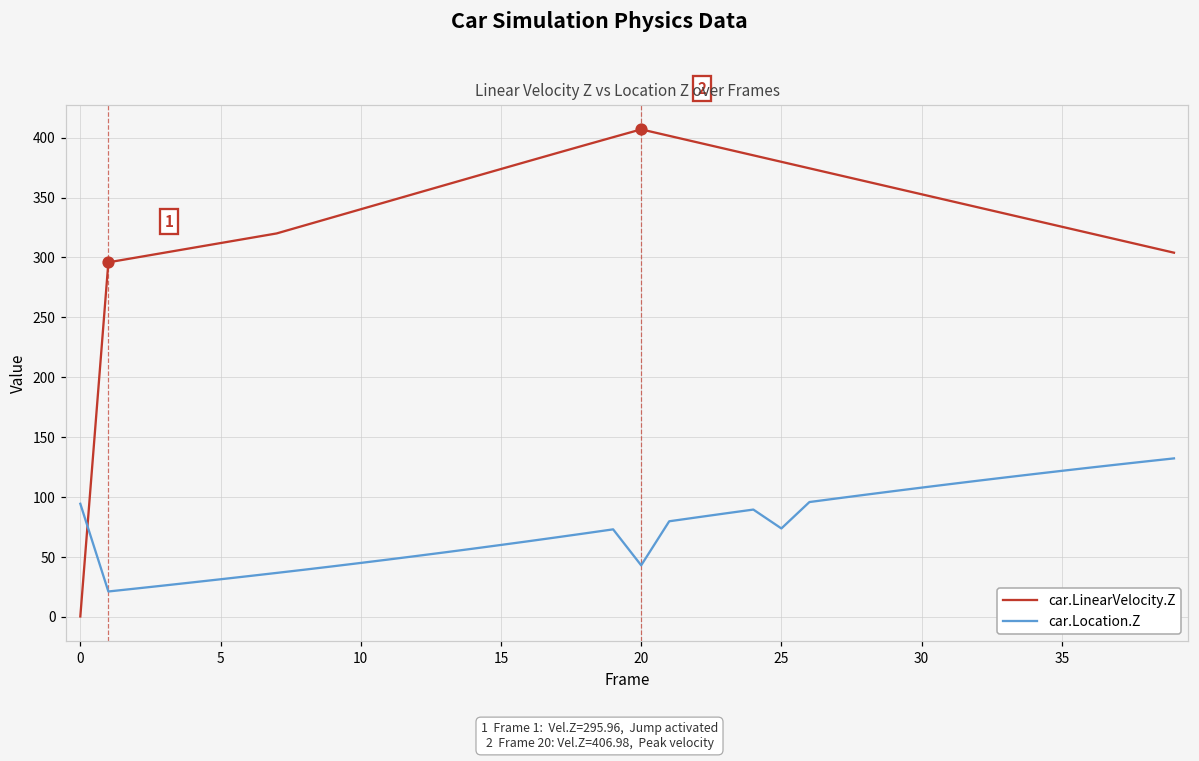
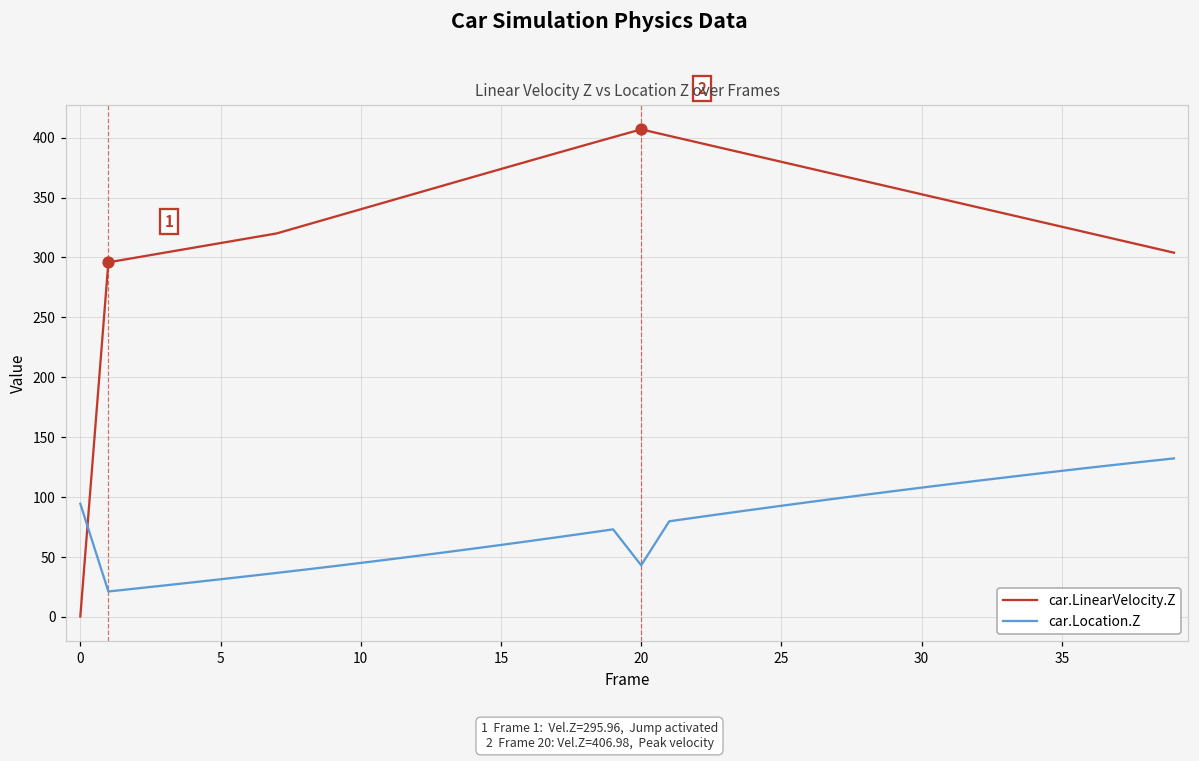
car.Location.Z, 25: 74 -> 93
